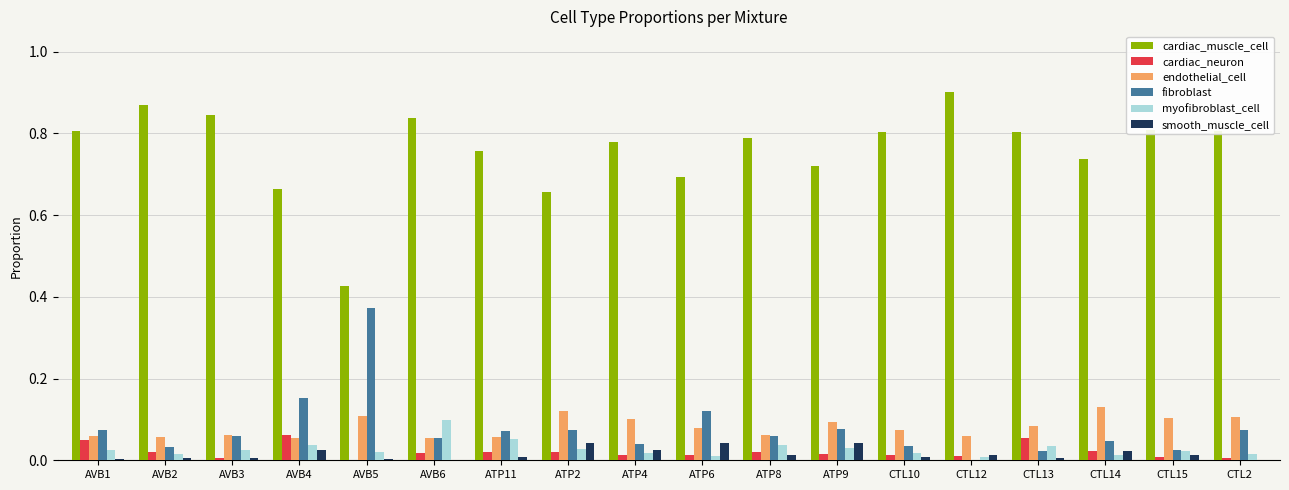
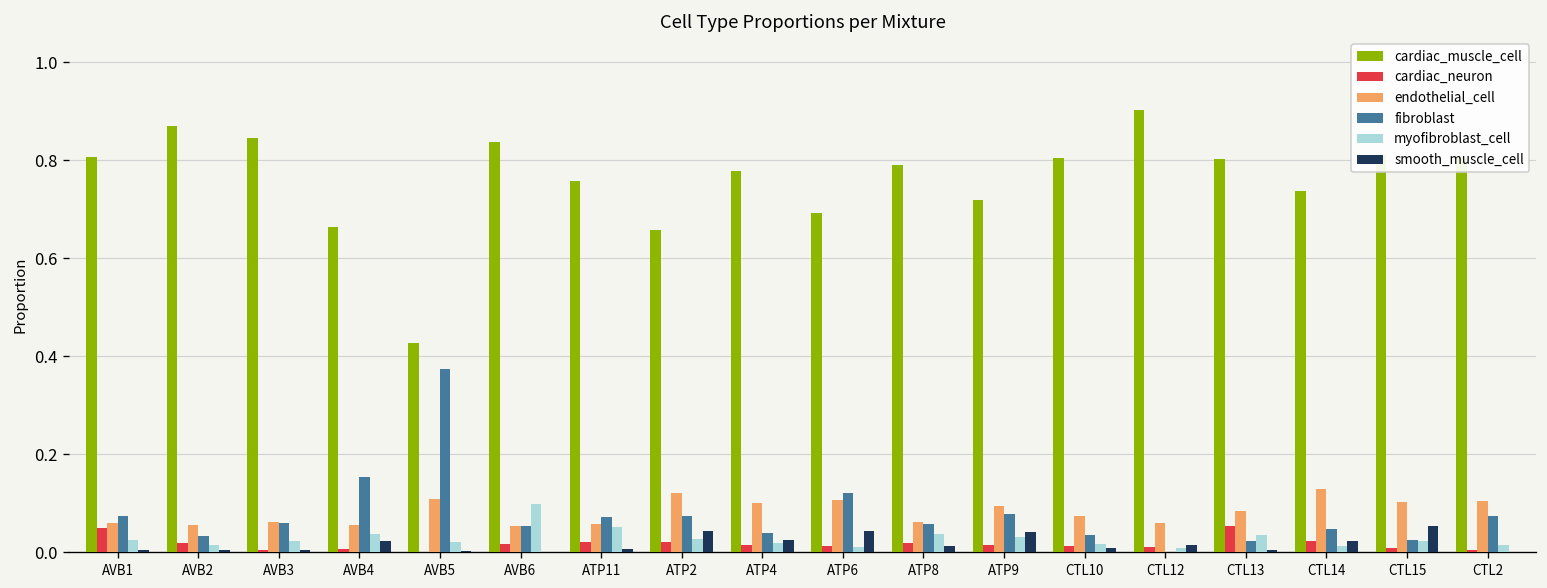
cardiac_neuron, AVB4: 0.06 -> 0.01
endothelial_cell, ATP6: 0.08 -> 0.11
smooth_muscle_cell, CTL15: 0.01 -> 0.05
